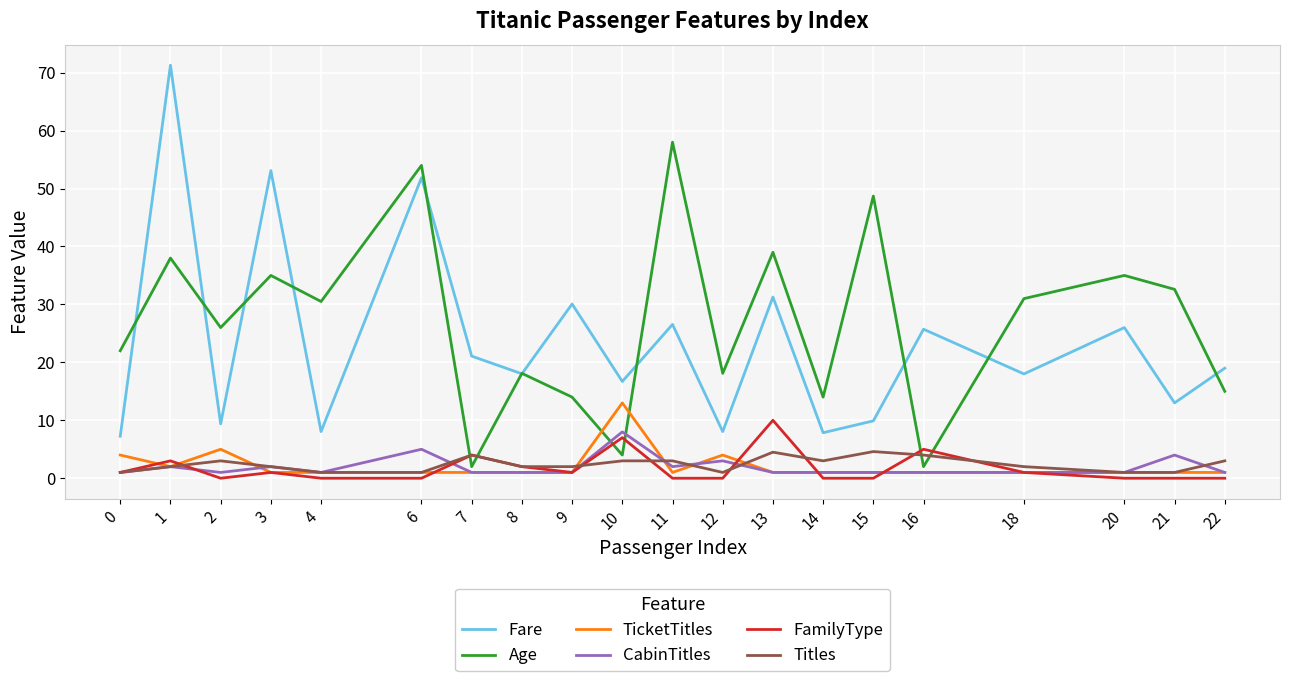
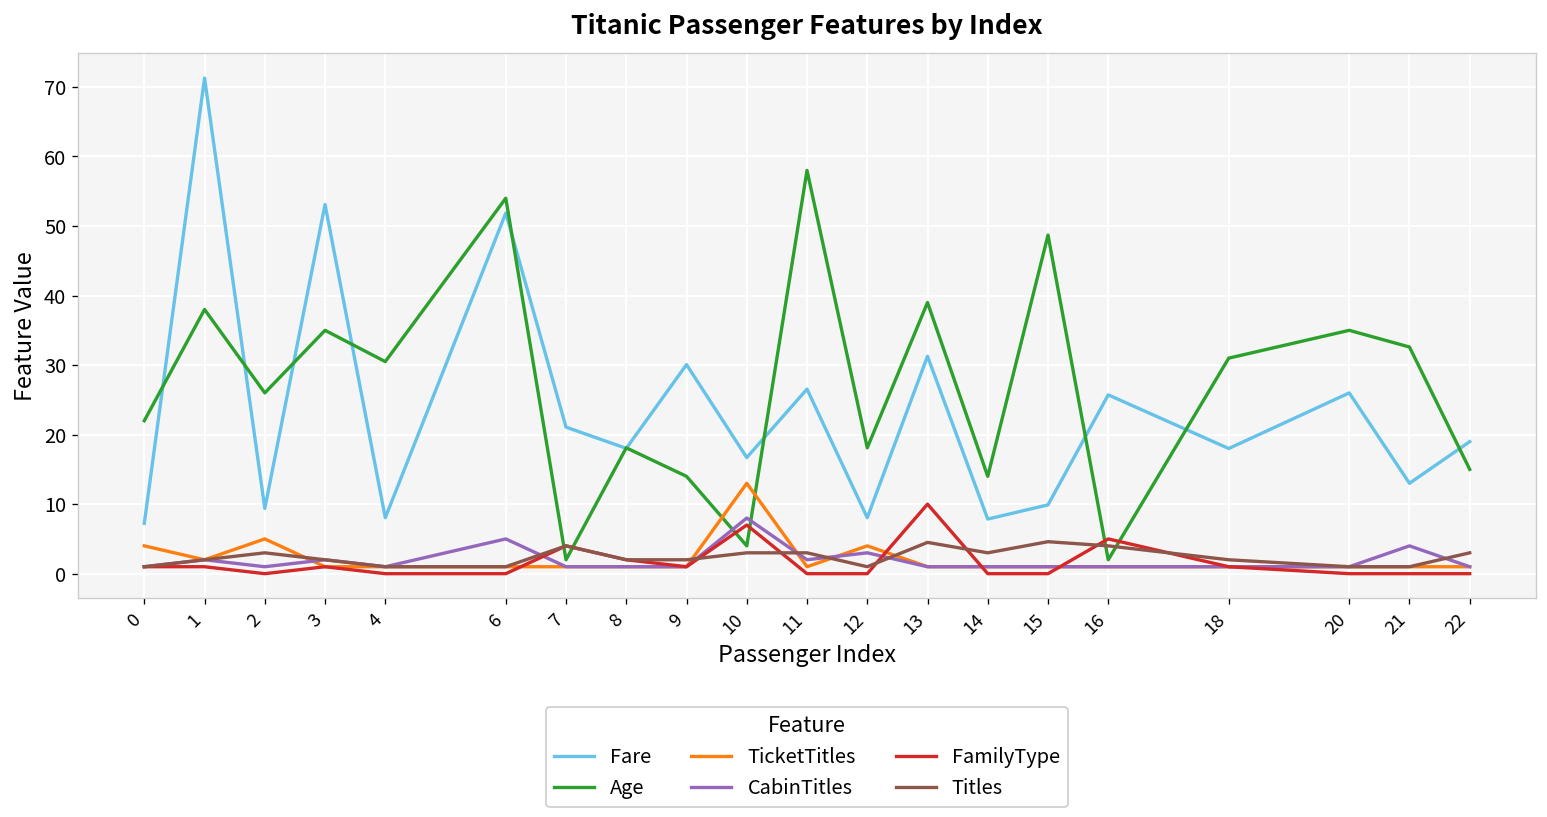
FamilyType, 1: 3 -> 1
